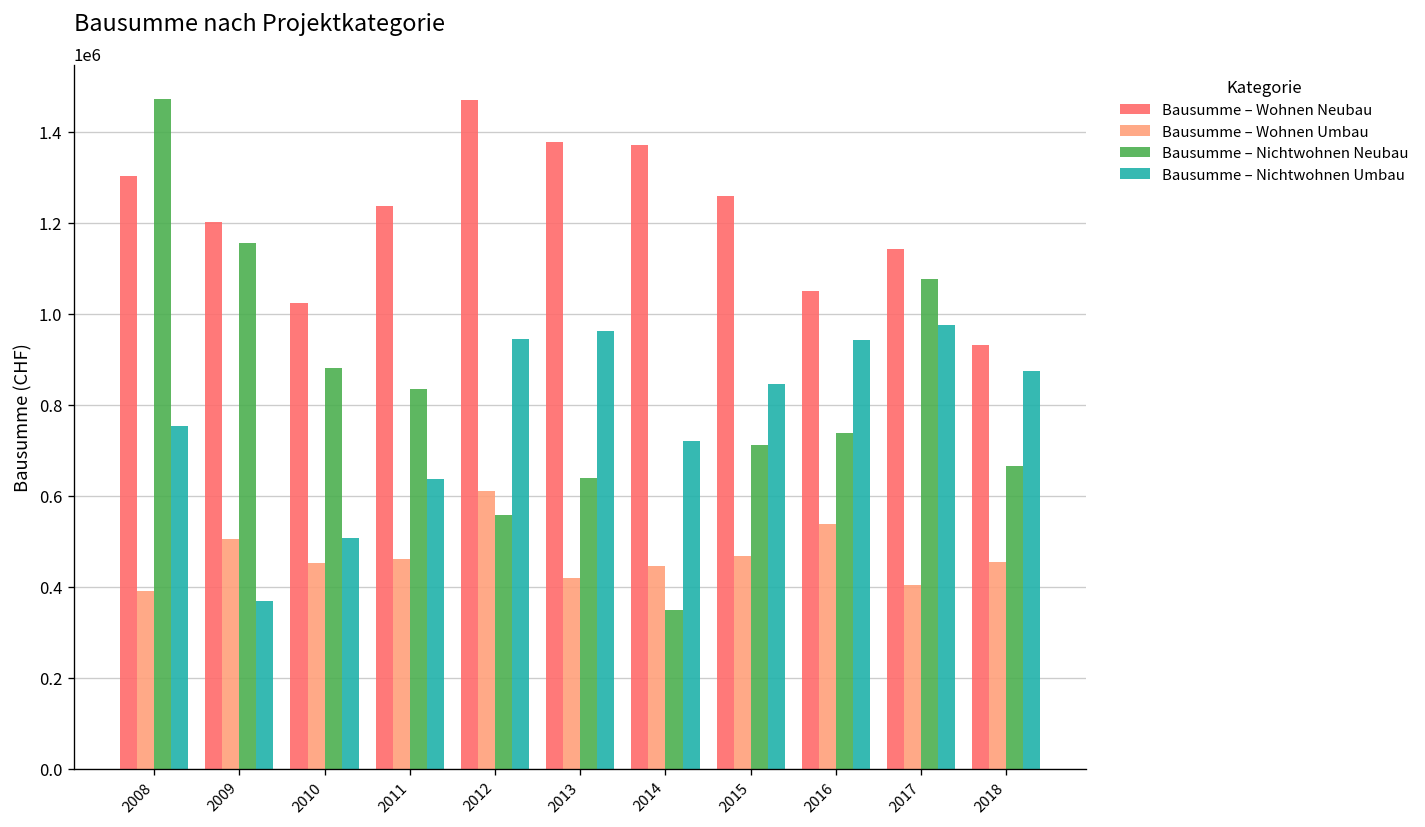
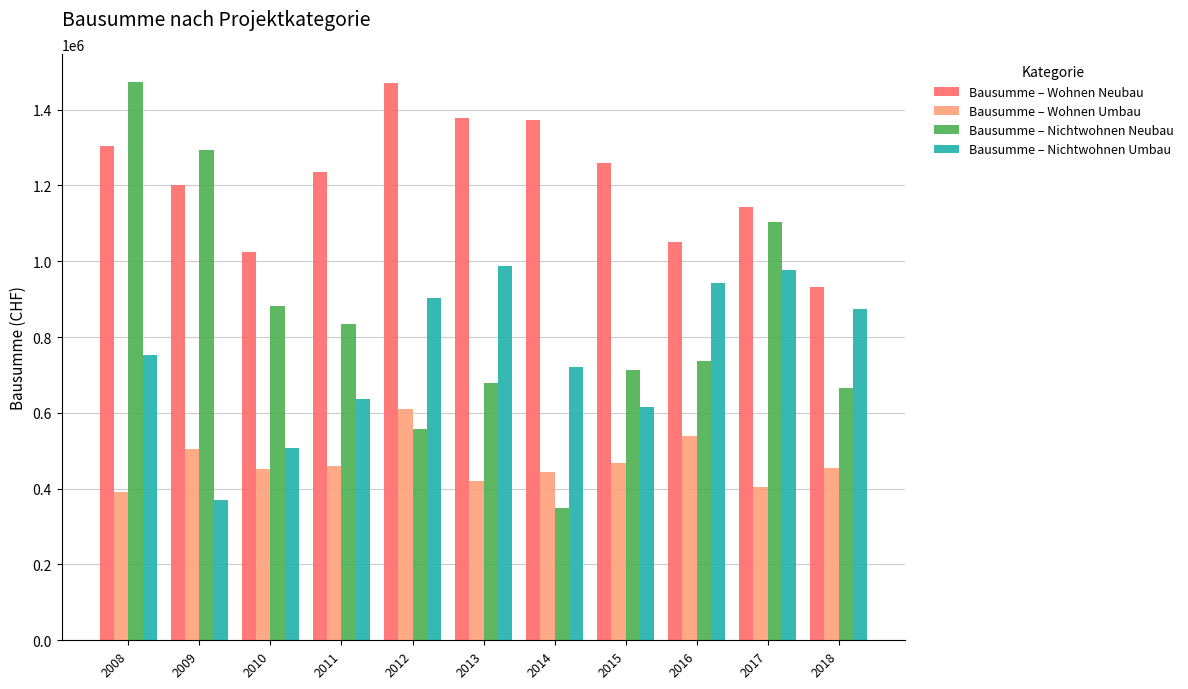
Bausumme – Nichtwohnen Neubau, 2009: 1160000 -> 1290000
Bausumme – Nichtwohnen Umbau, 2012: 940000 -> 900000
Bausumme – Nichtwohnen Neubau, 2013: 640000 -> 680000
Bausumme – Nichtwohnen Umbau, 2013: 960000 -> 990000
Bausumme – Nichtwohnen Umbau, 2015: 850000 -> 610000
Bausumme – Nichtwohnen Neubau, 2017: 1080000 -> 1100000
